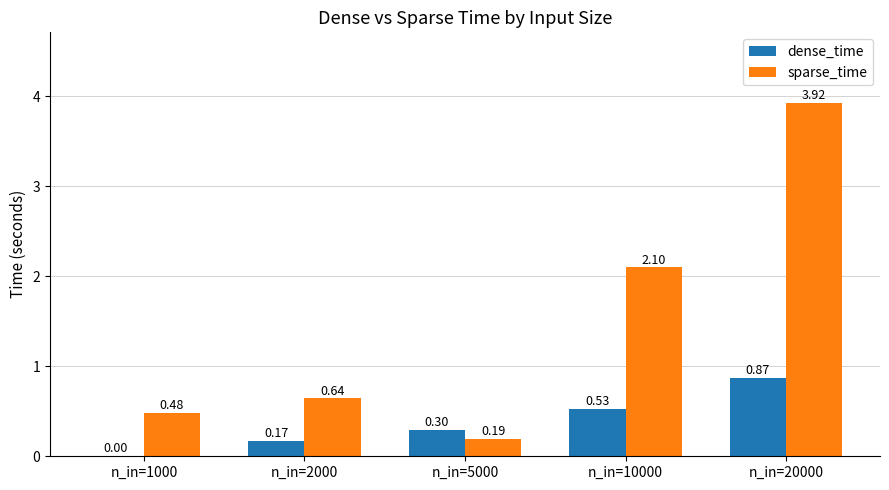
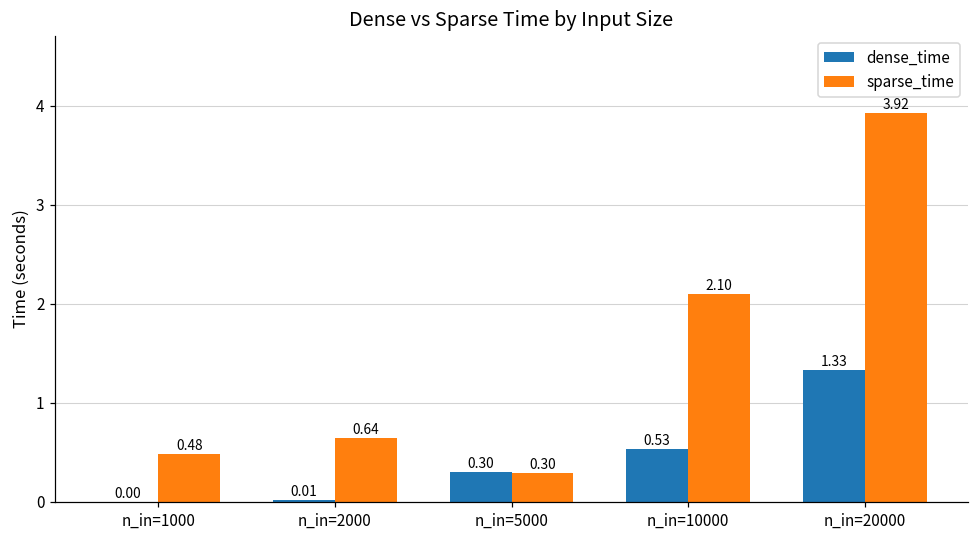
dense_time, n_in=2000: 0.17 -> 0.01
sparse_time, n_in=5000: 0.19 -> 0.30
dense_time, n_in=20000: 0.87 -> 1.33
